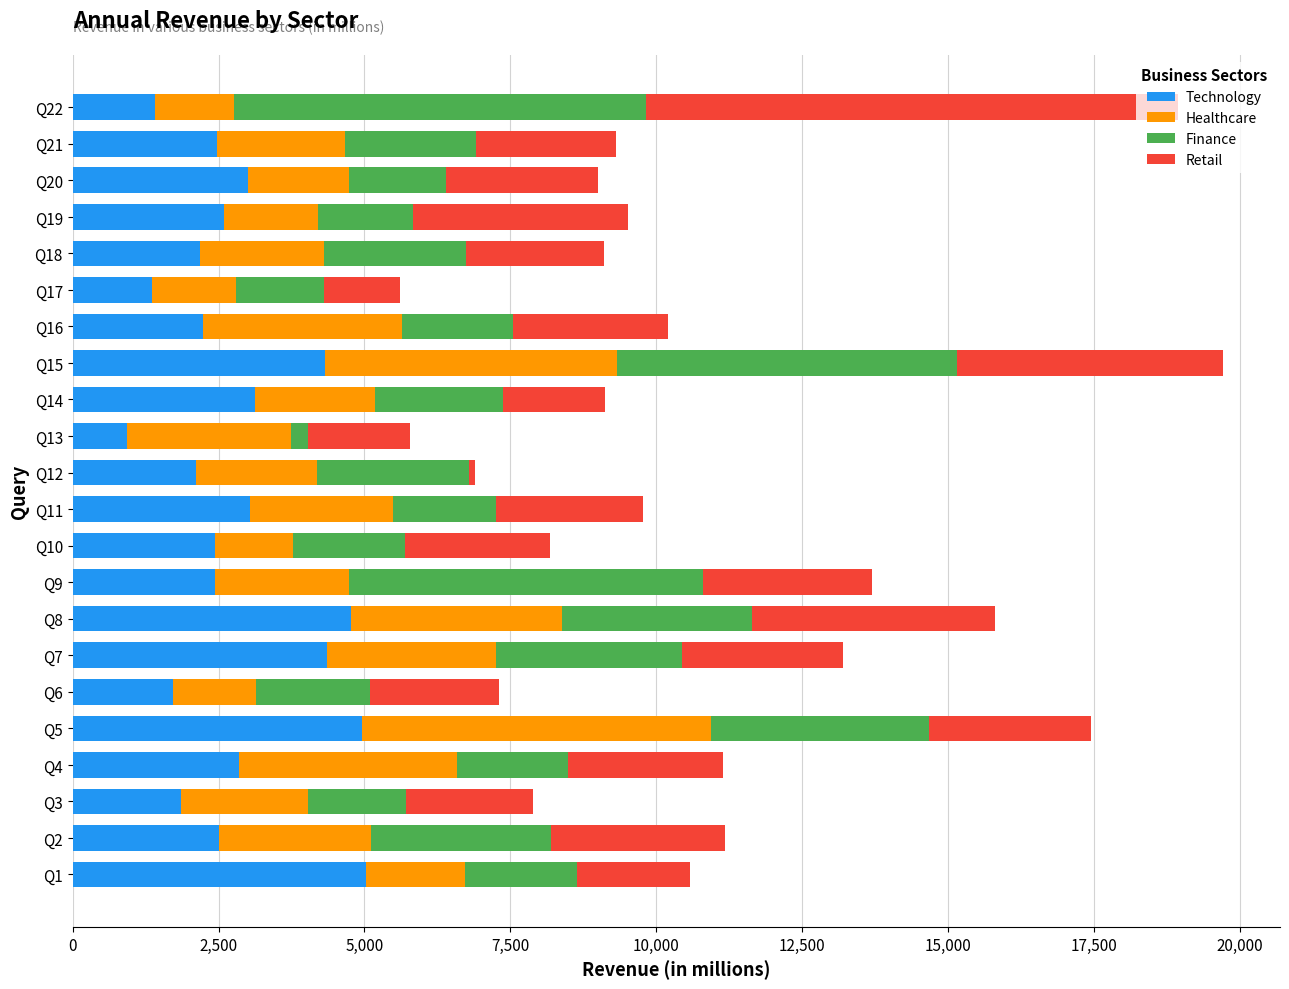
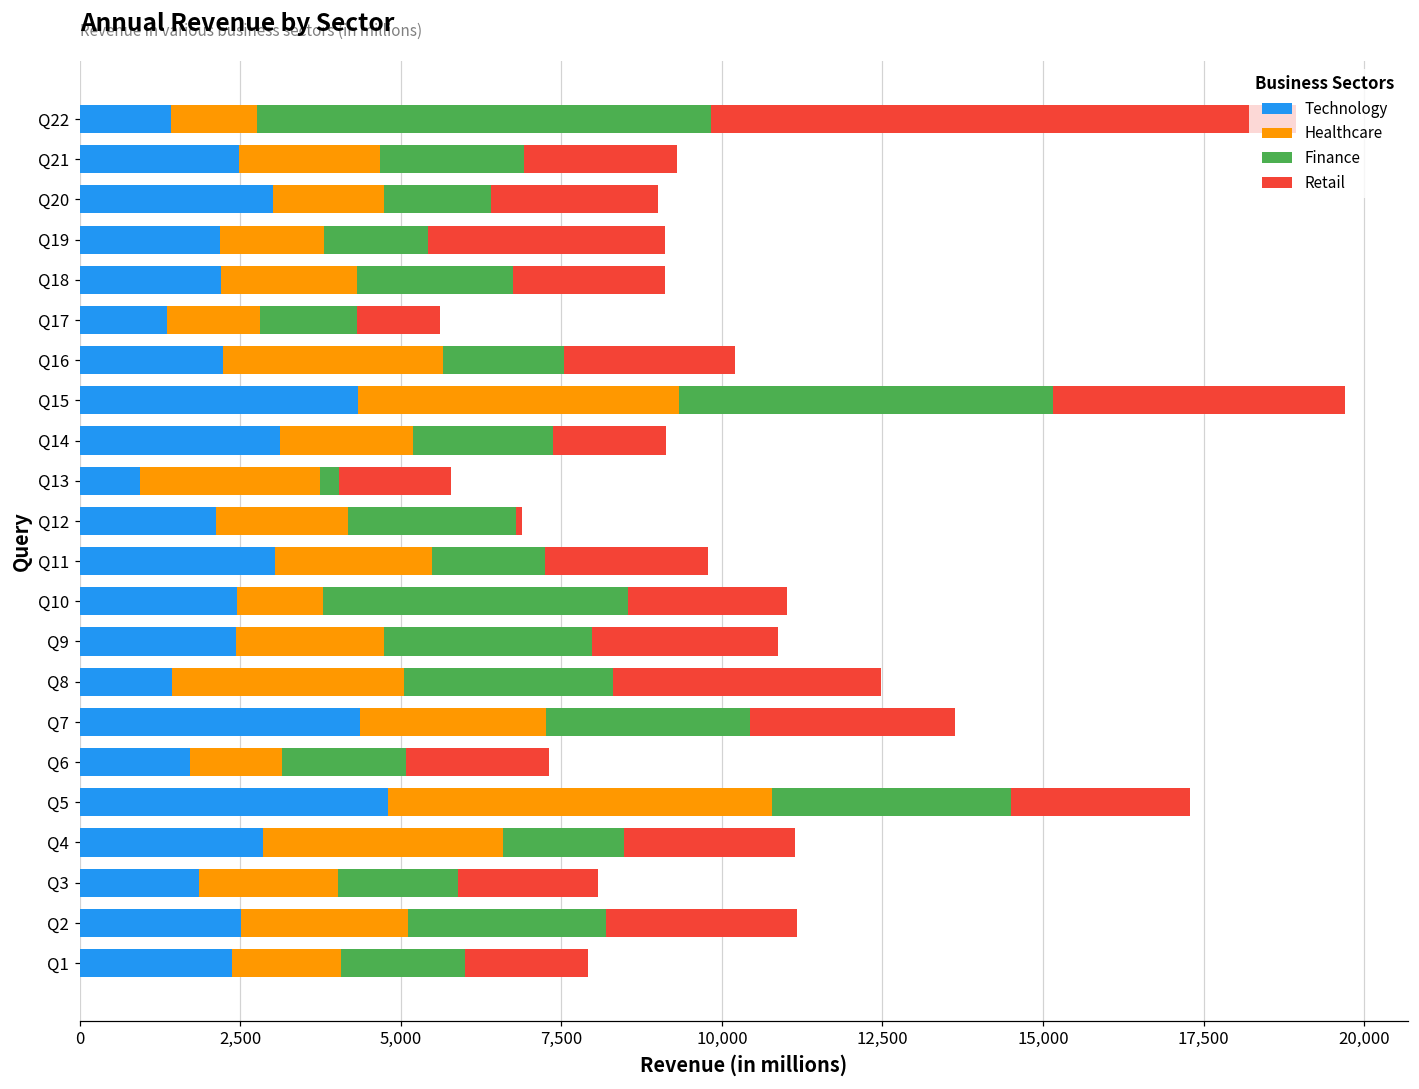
Technology, Q19: 2,600 -> 2,200
Finance, Q10: 1,900 -> 4,700
Finance, Q9: 6,100 -> 3,200
Technology, Q8: 4,800 -> 1,400
Retail, Q7: 2,800 -> 3,200
Technology, Q5: 5,000 -> 4,800
Finance, Q3: 1,700 -> 1,900
Technology, Q1: 5,000 -> 2,400
